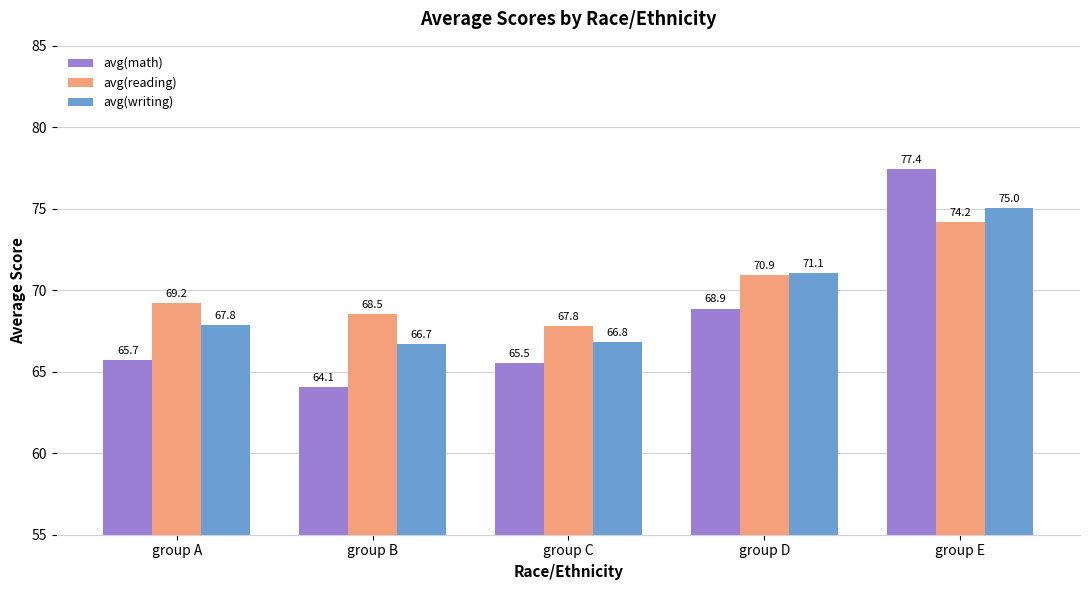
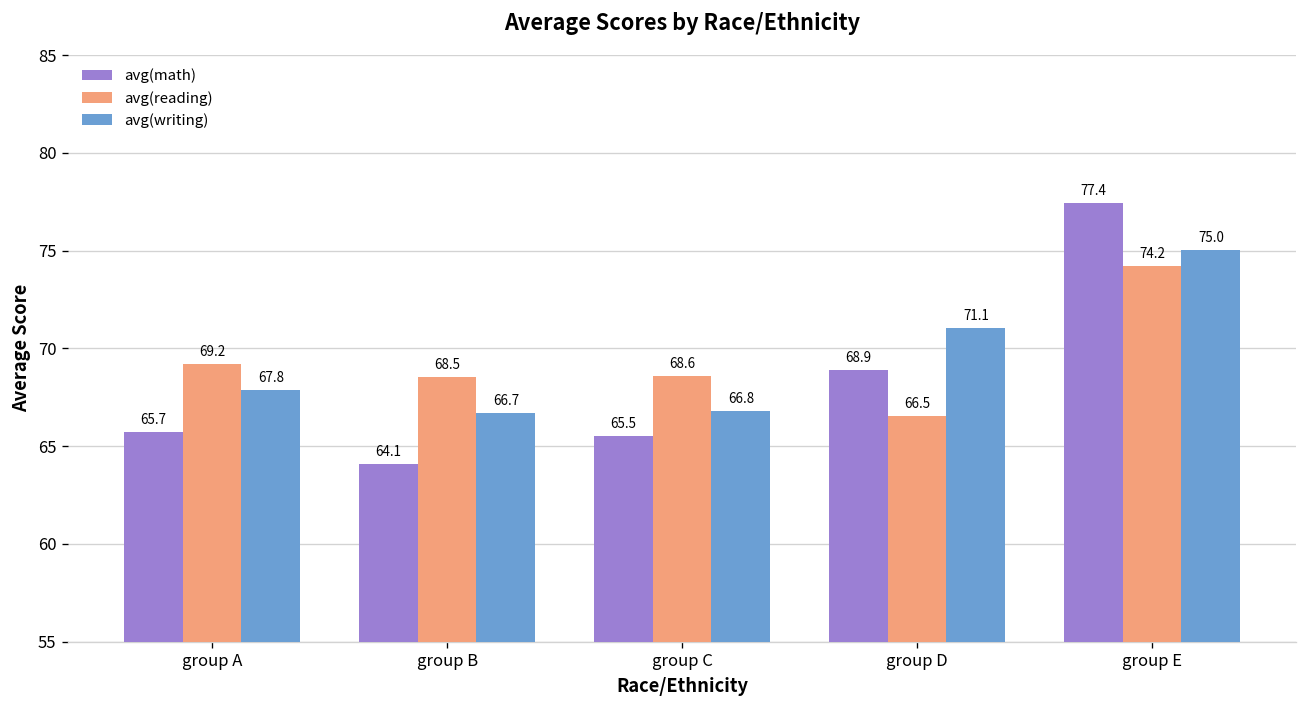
avg(reading), group C: 67.8 -> 68.6
avg(reading), group D: 70.9 -> 66.5
